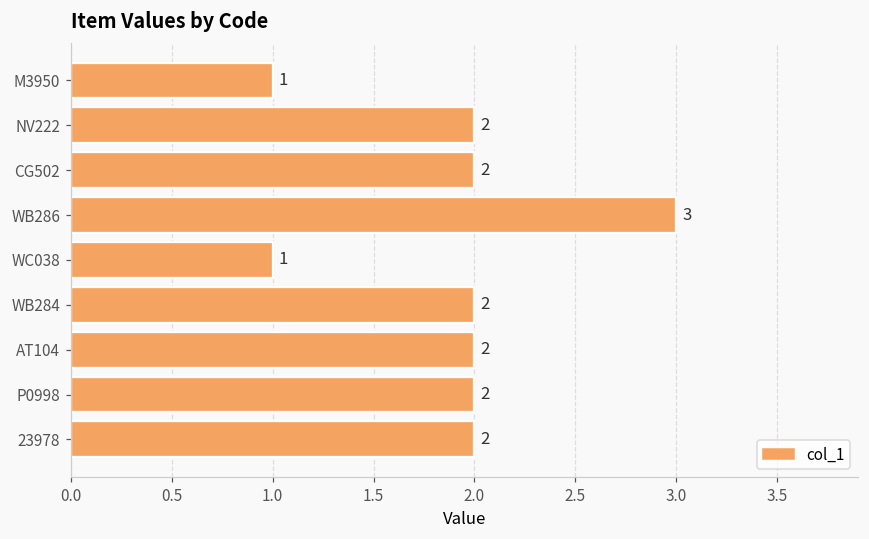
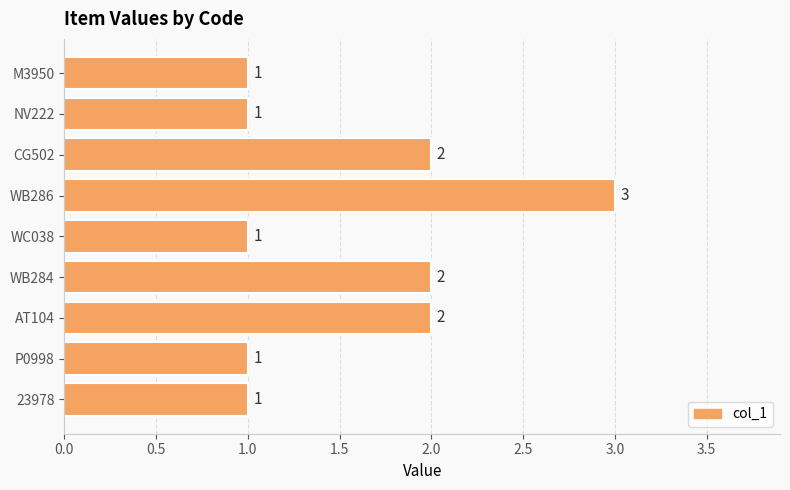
NV222: 2 -> 1
P0998: 2 -> 1
23978: 2 -> 1
